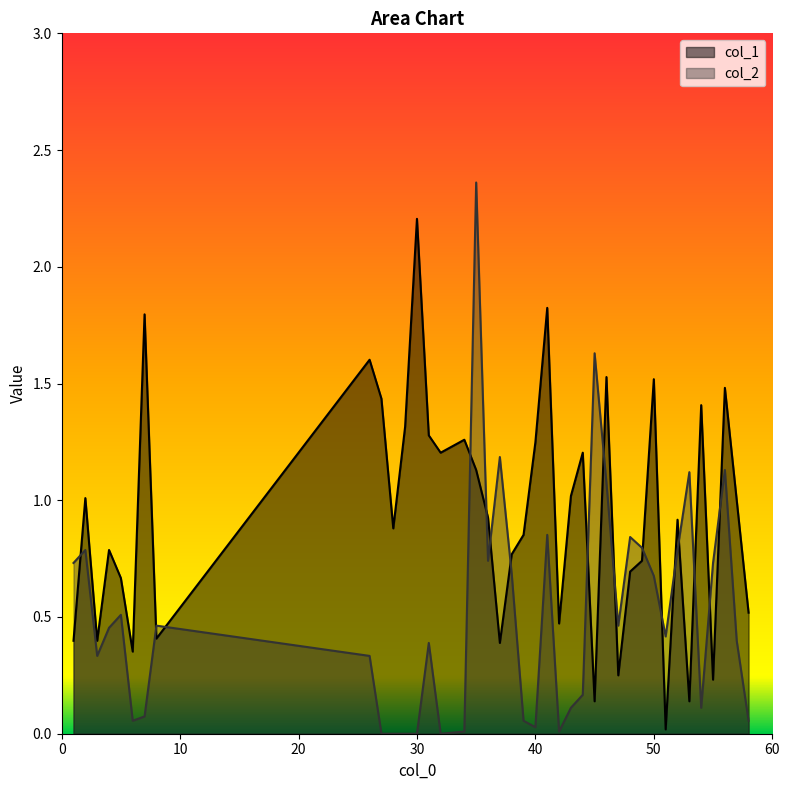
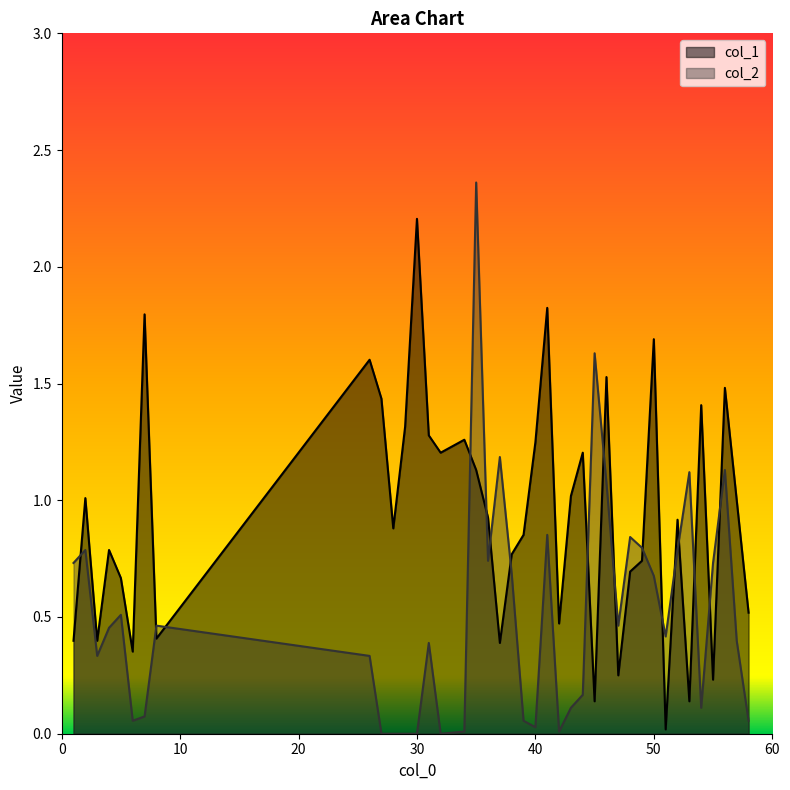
col_1, 50: 1.52 -> 1.69
